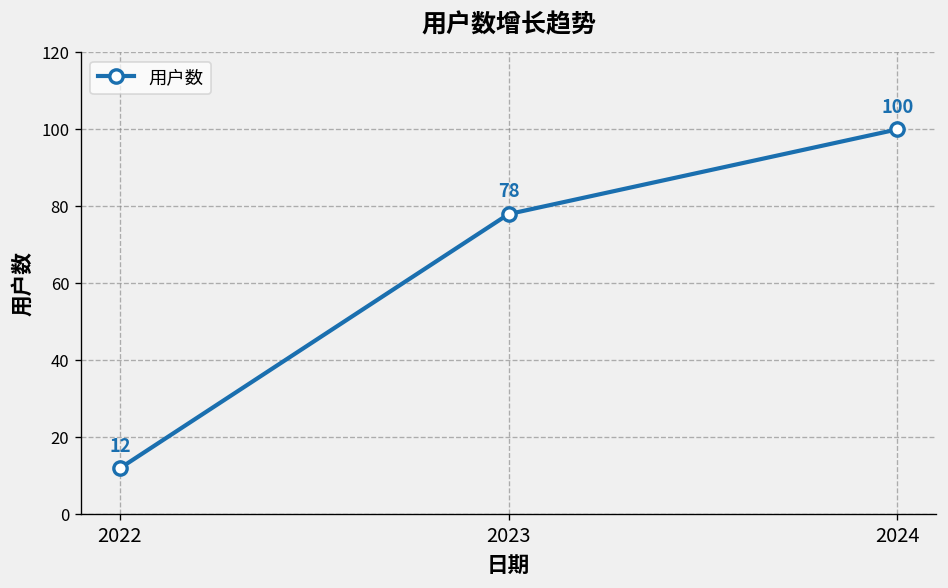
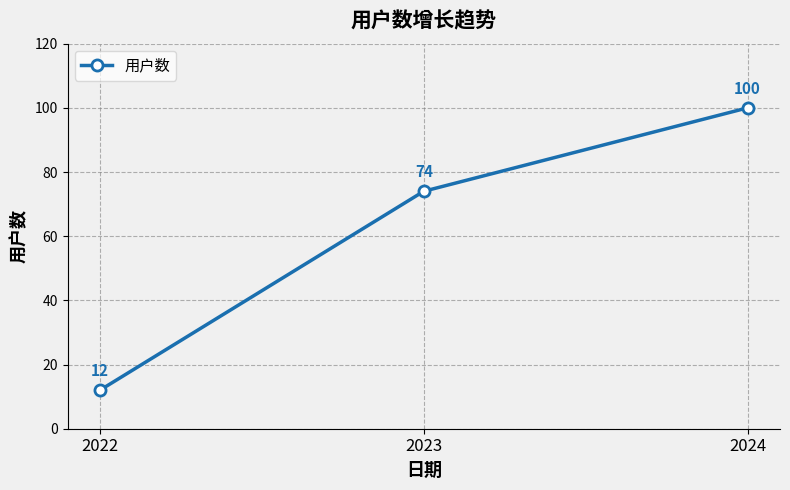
2023: 78 -> 74
